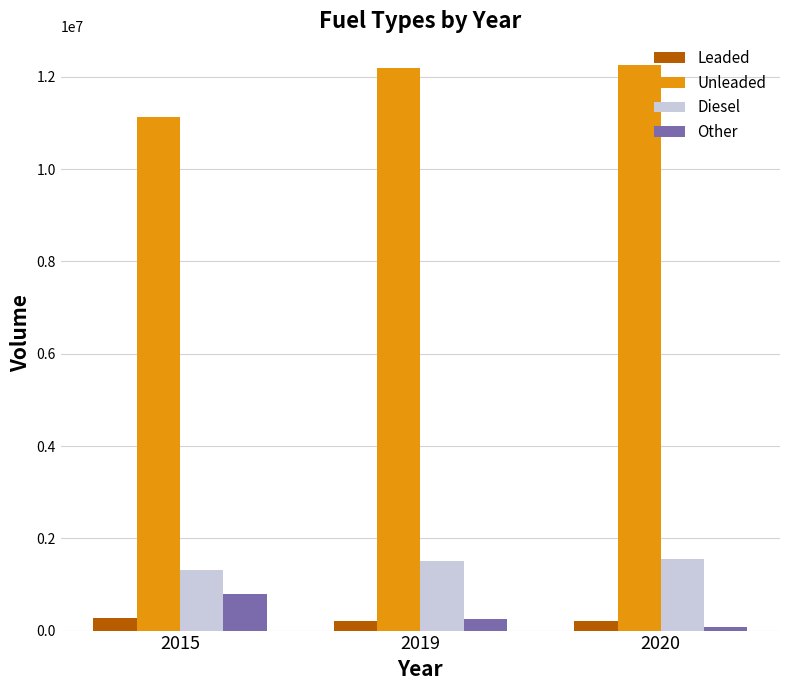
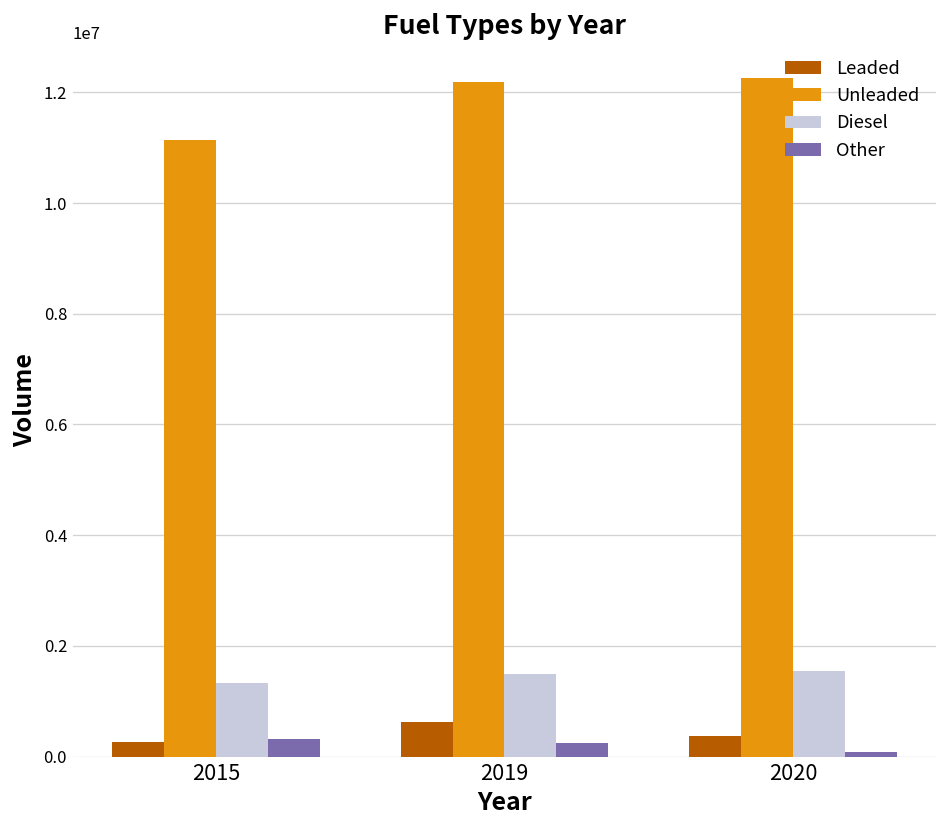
Other, 2015: 800000 -> 300000
Leaded, 2019: 200000 -> 600000
Leaded, 2020: 200000 -> 400000
